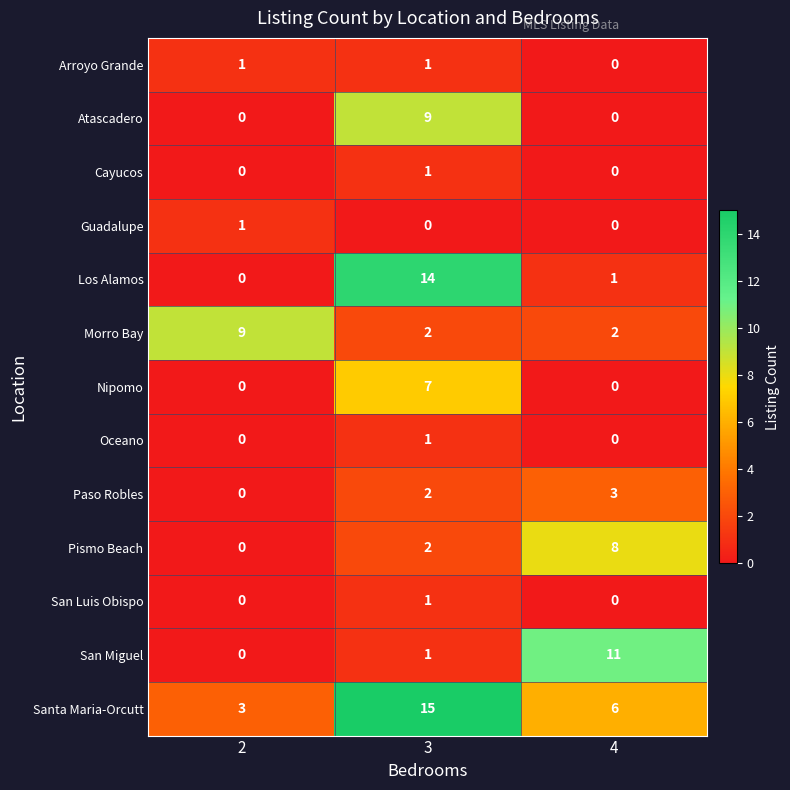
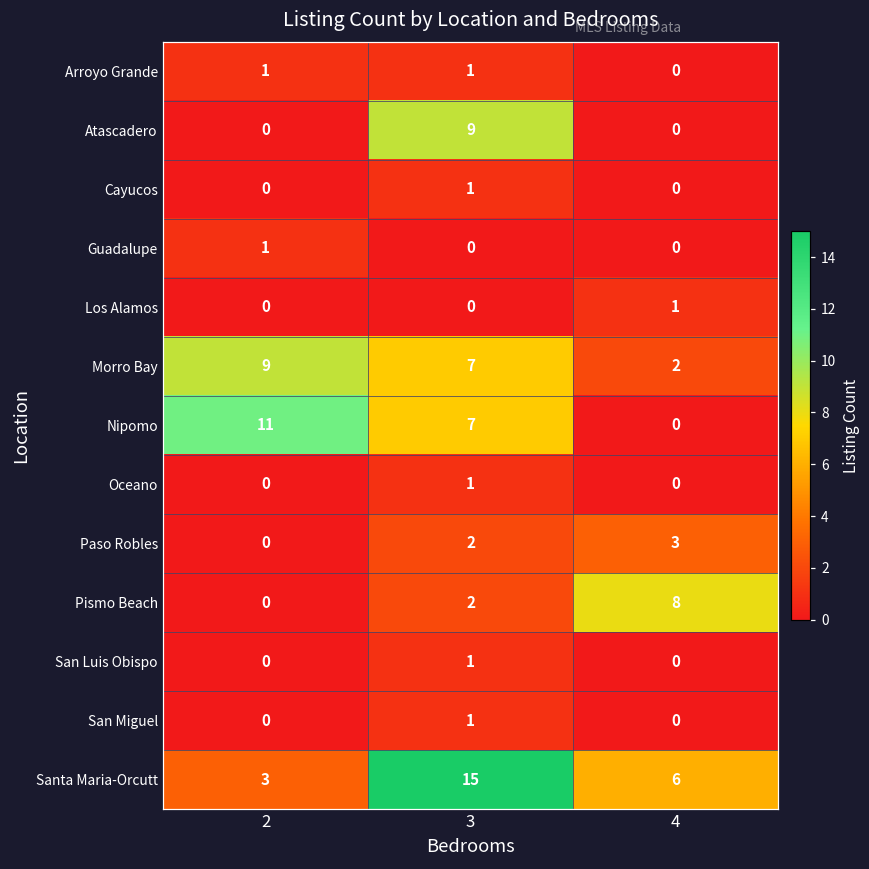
Los Alamos, 3: 14 -> 0
Morro Bay, 3: 2 -> 7
Nipomo, 2: 0 -> 11
San Miguel, 4: 11 -> 0
